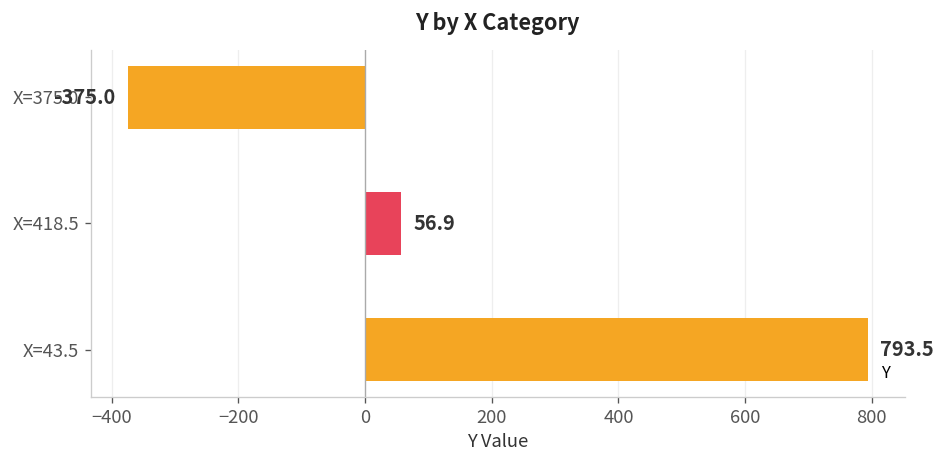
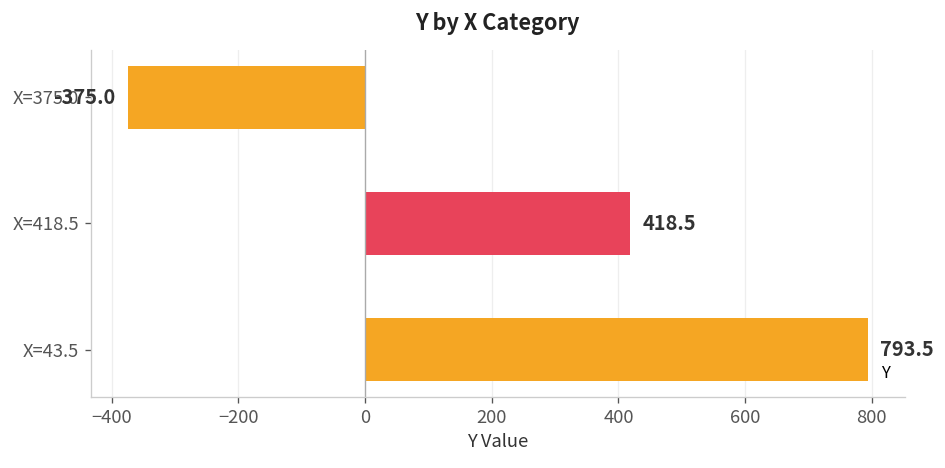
X=418.5: 56.9 -> 418.5
